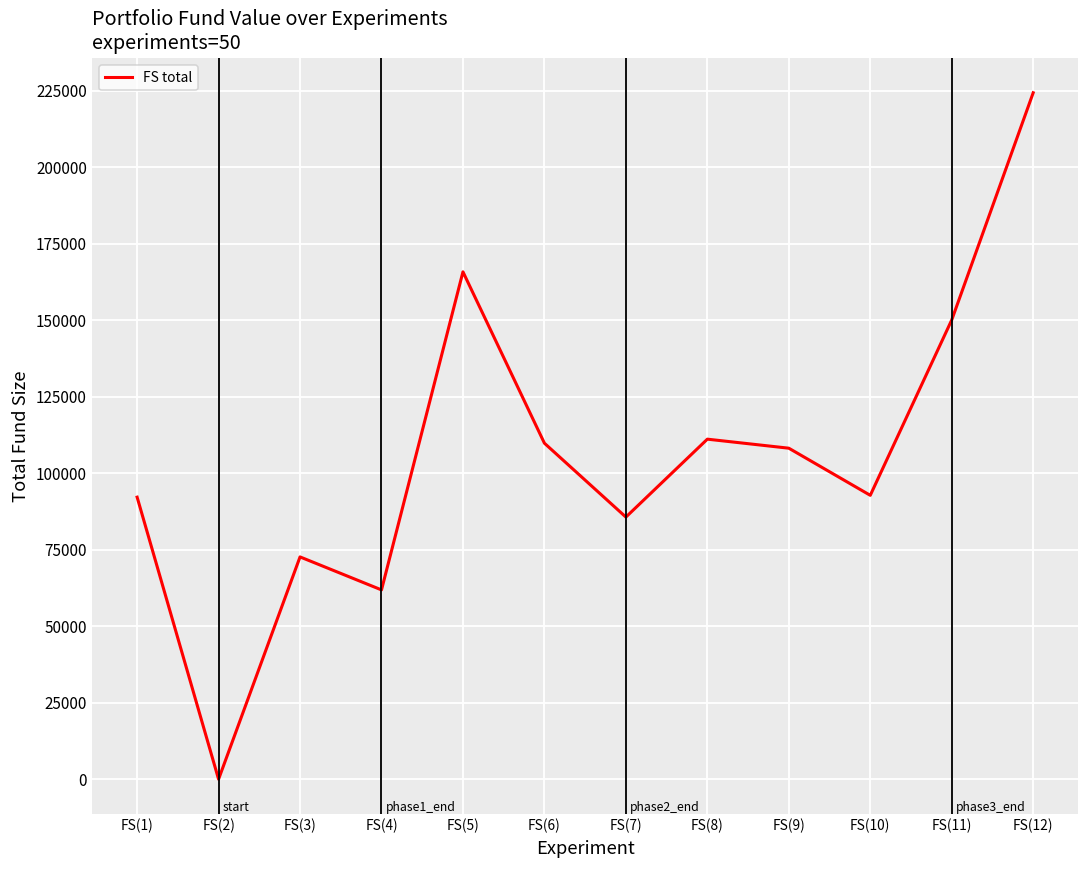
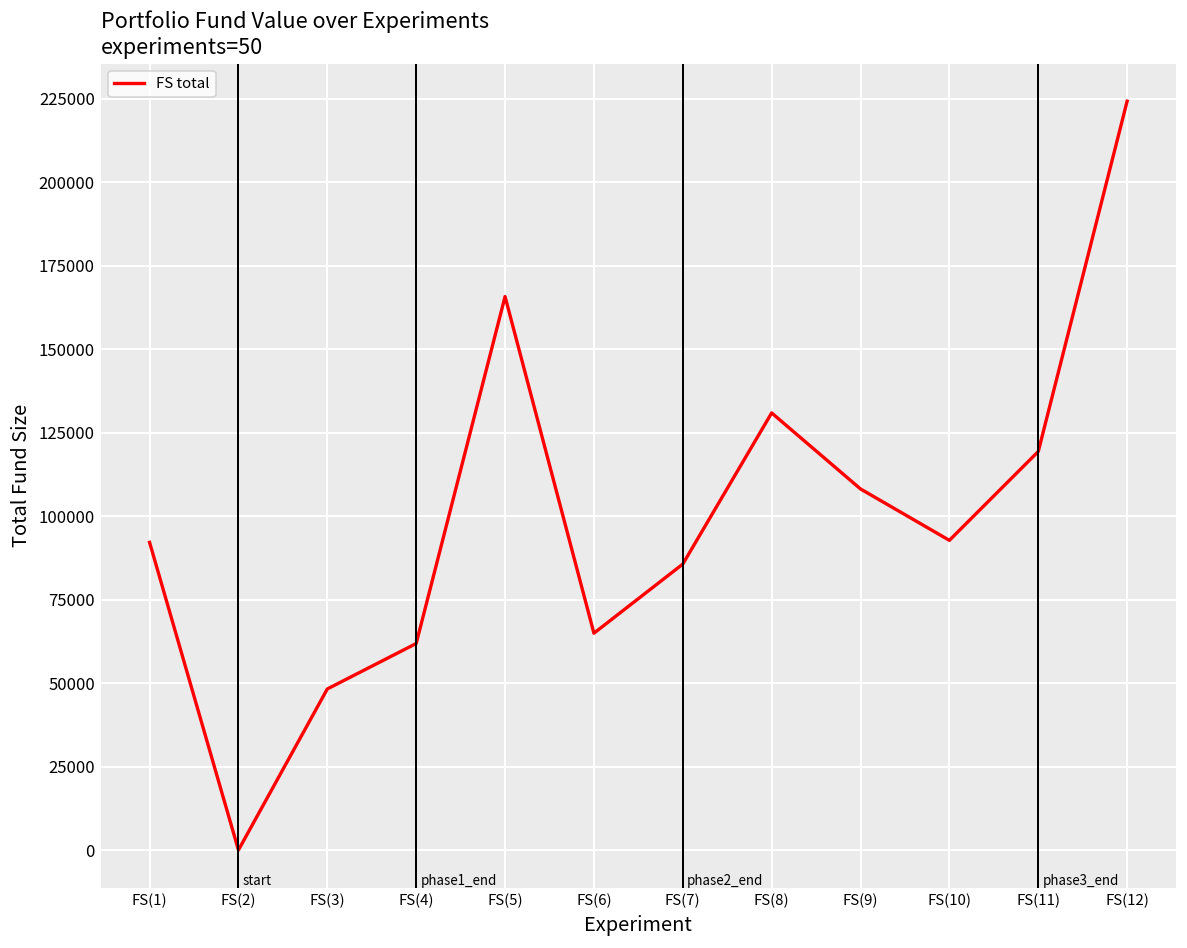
FS(3): 73000 -> 48000
FS(6): 110000 -> 65000
FS(8): 111000 -> 131000
FS(11): 150000 -> 119000
